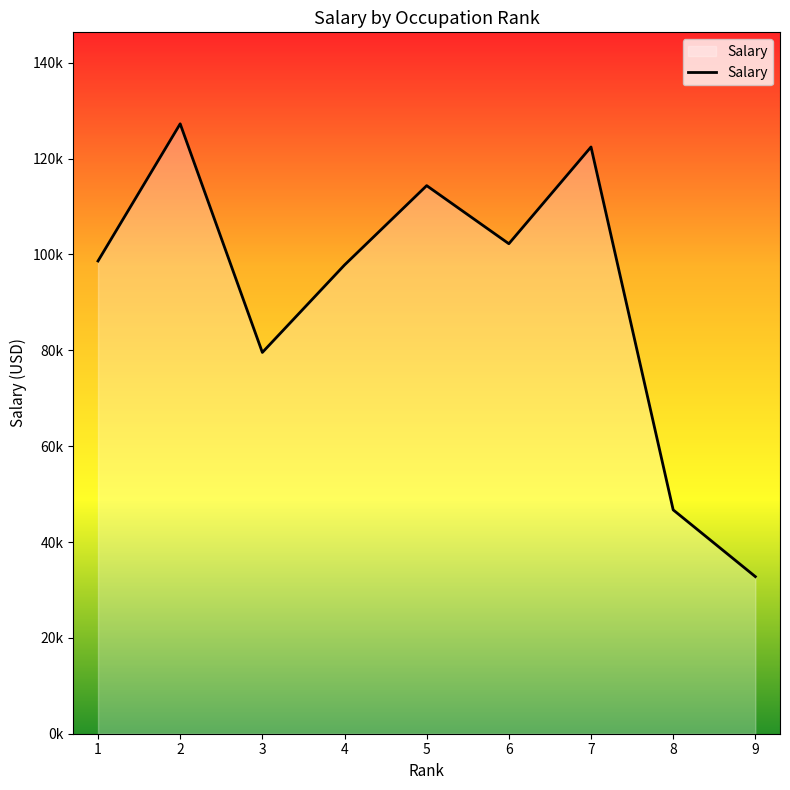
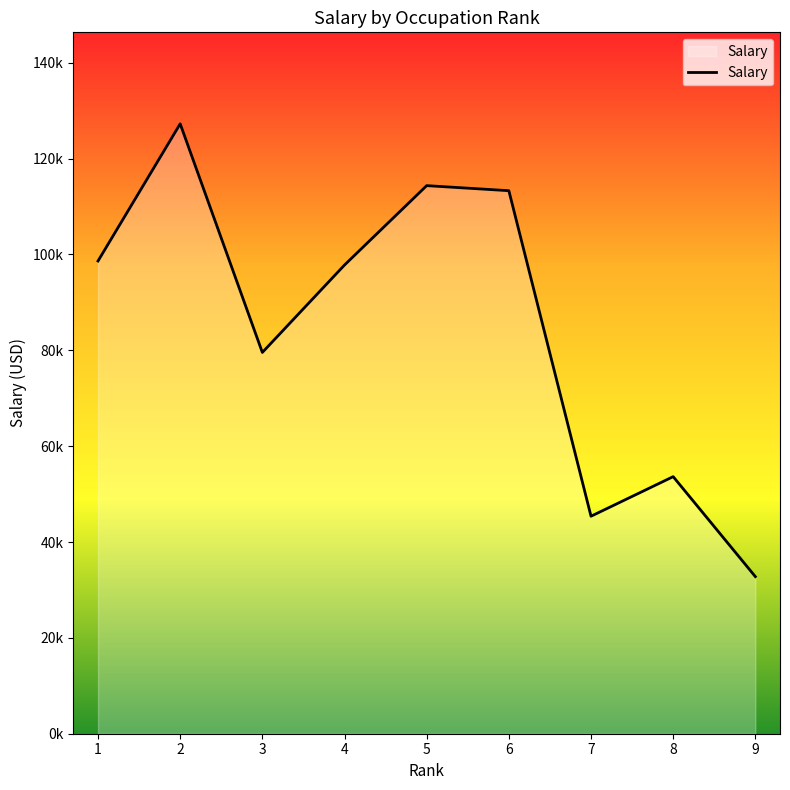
6: 102000 -> 113000
7: 122000 -> 45000
8: 47000 -> 54000
